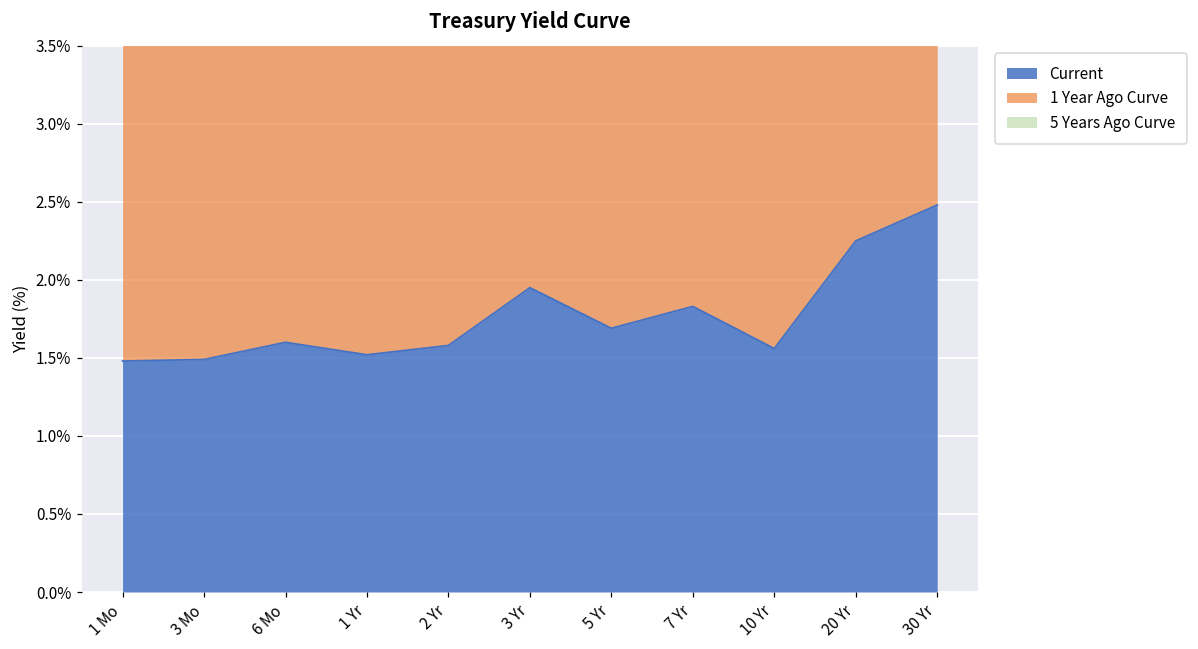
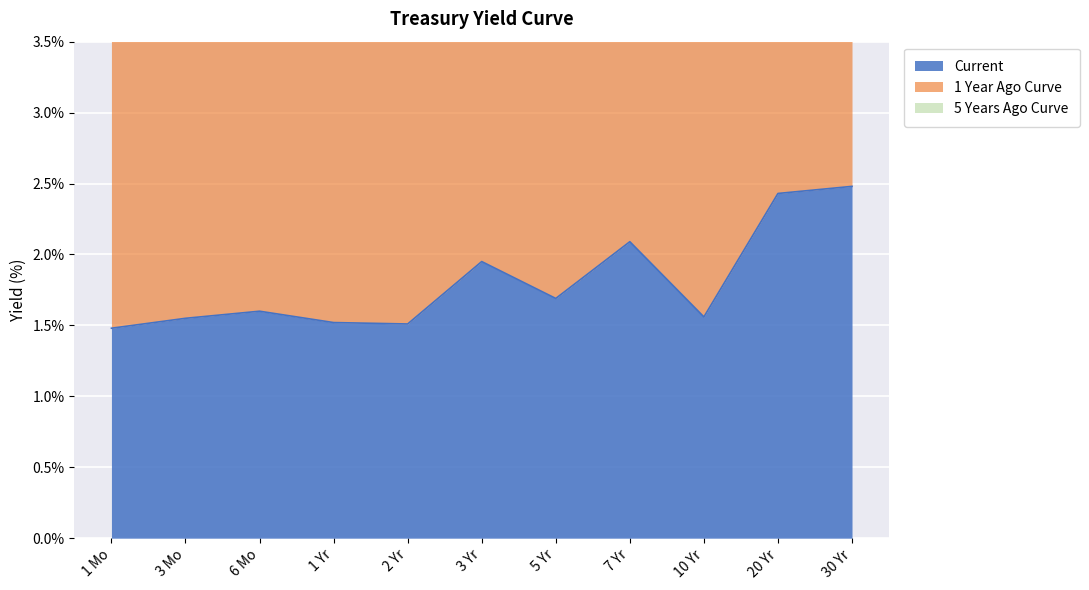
Current, 3 Mo: 1.49% -> 1.55%
Current, 2 Yr: 1.58% -> 1.51%
Current, 7 Yr: 1.83% -> 2.09%
Current, 20 Yr: 2.25% -> 2.43%
